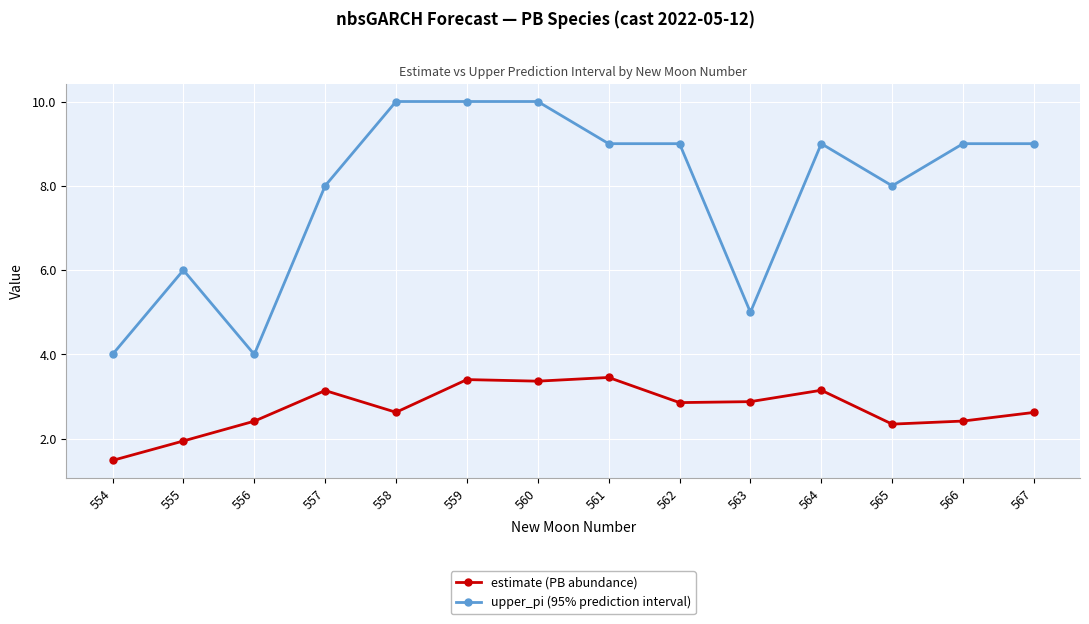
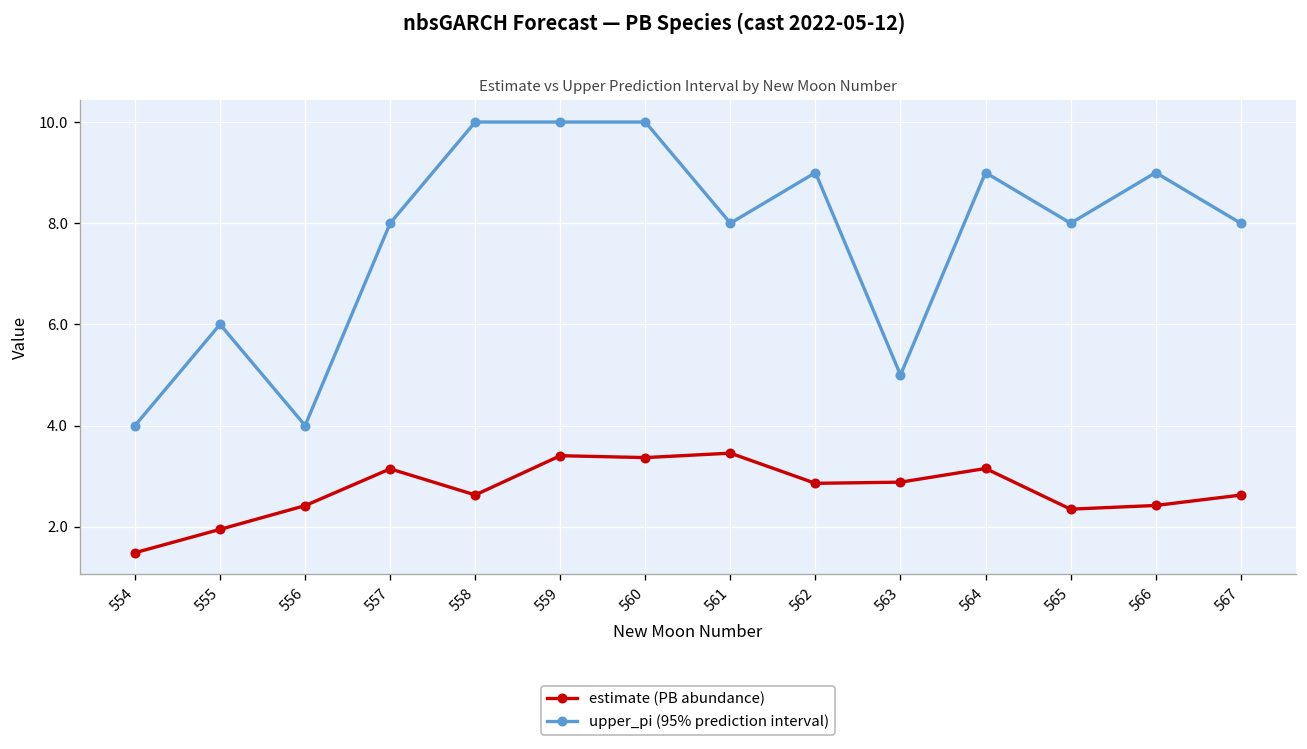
upper_pi (95% prediction interval), 561: 9 -> 8
upper_pi (95% prediction interval), 567: 9 -> 8
